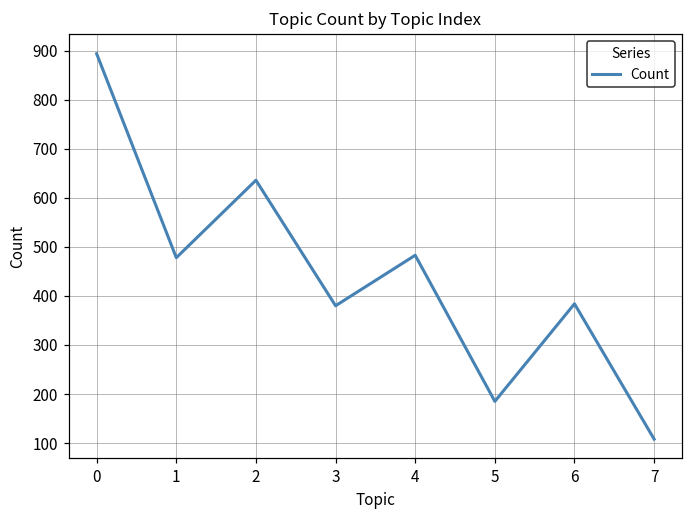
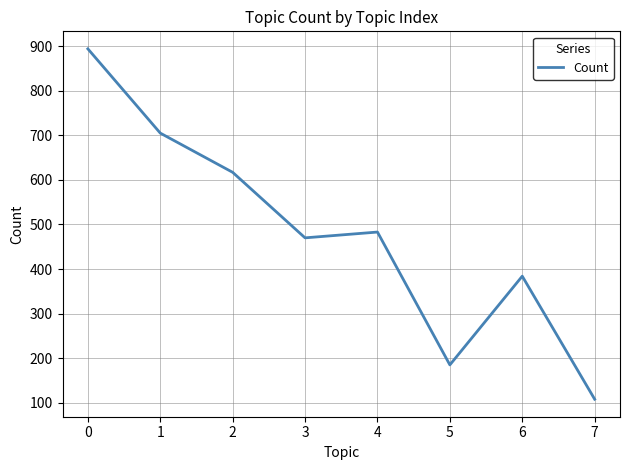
1: 480 -> 710
2: 640 -> 620
3: 380 -> 470
